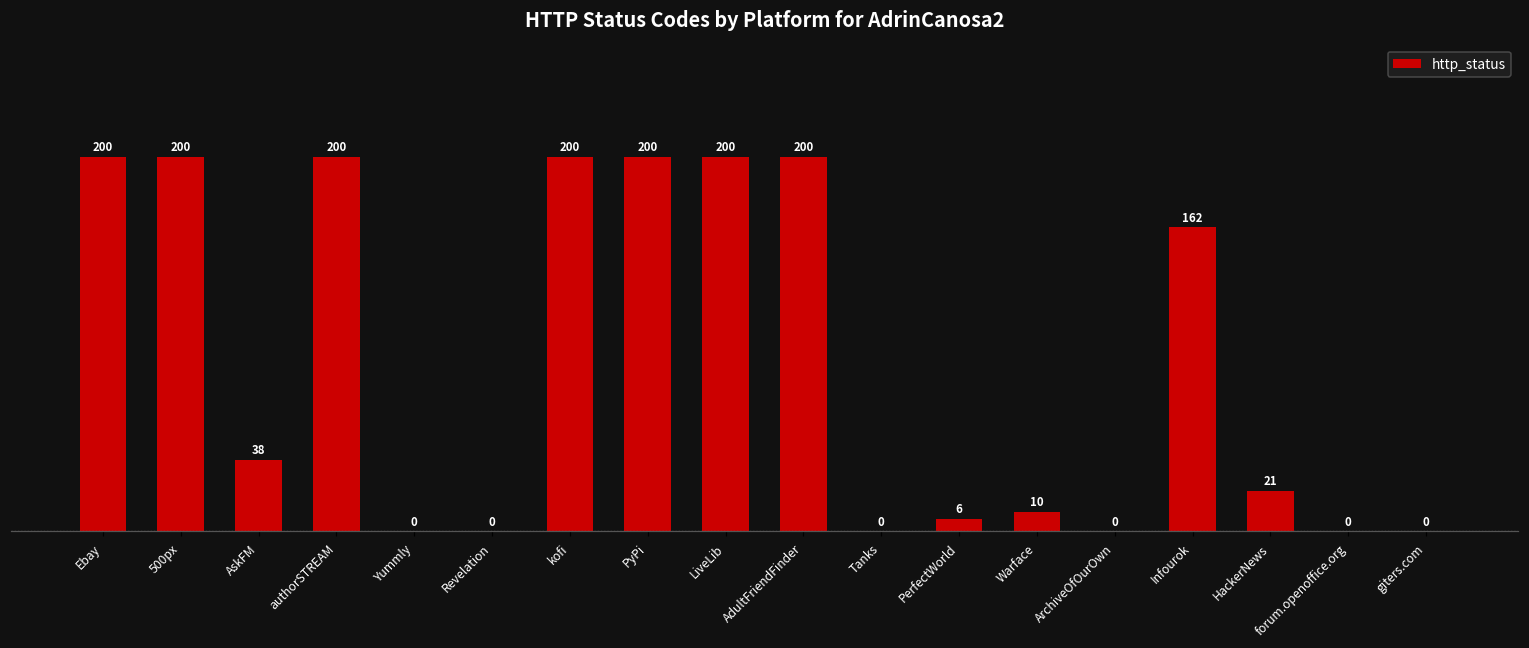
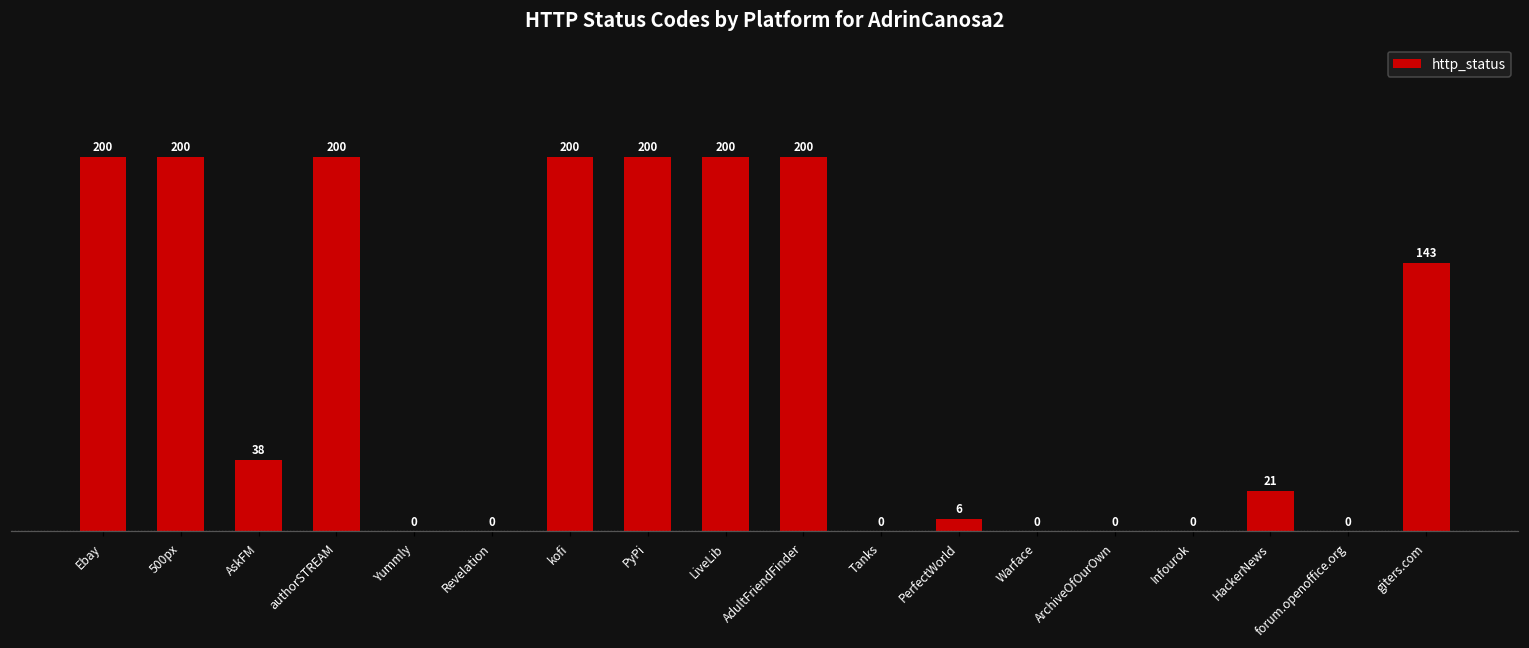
Warface: 10 -> 0
Infourok: 162 -> 0
giters.com: 0 -> 143
